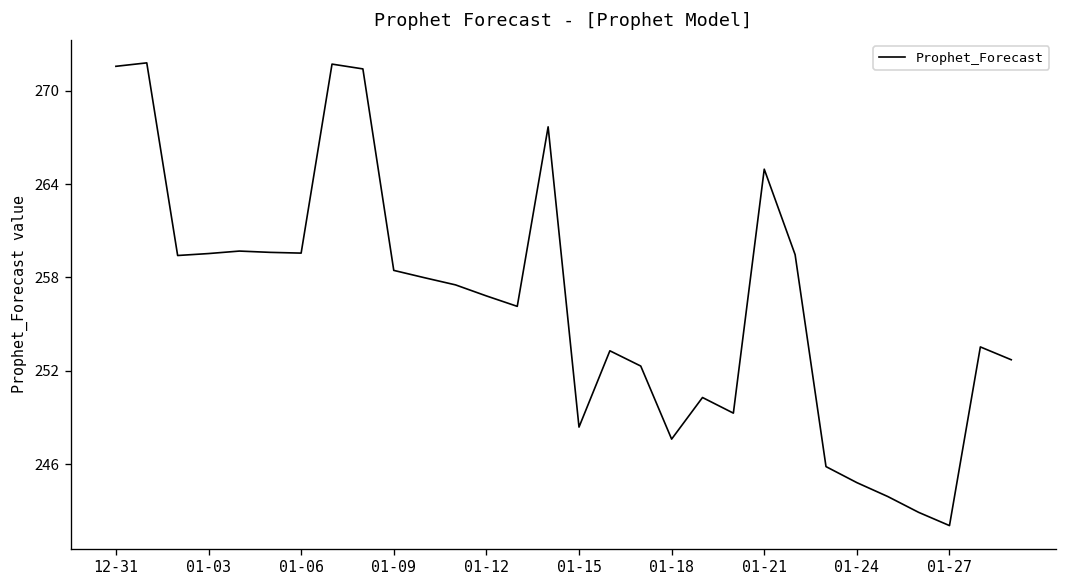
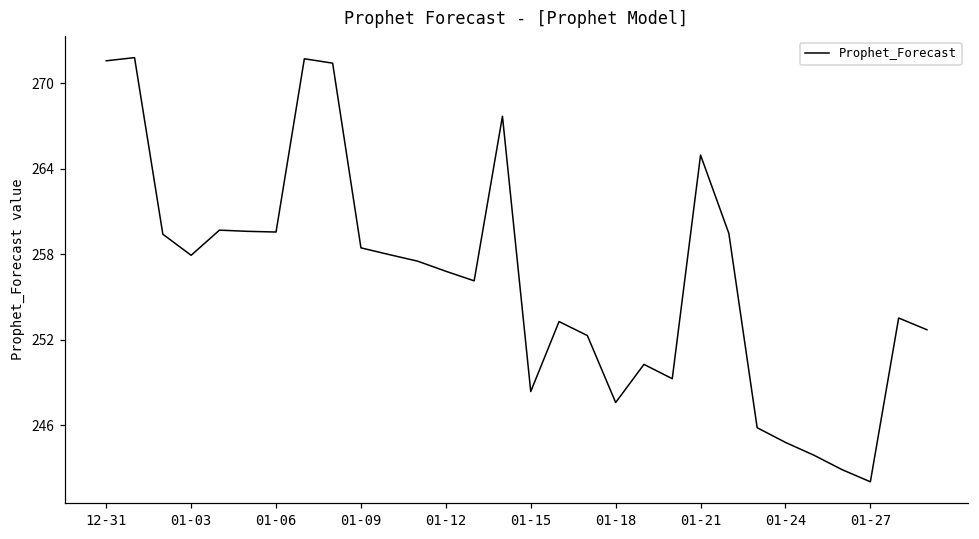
01-03: 259.5 -> 257.9
